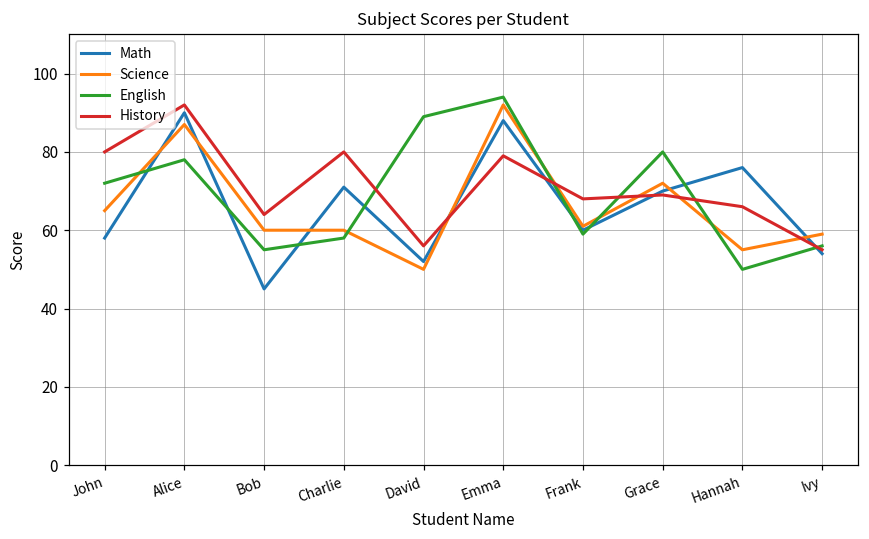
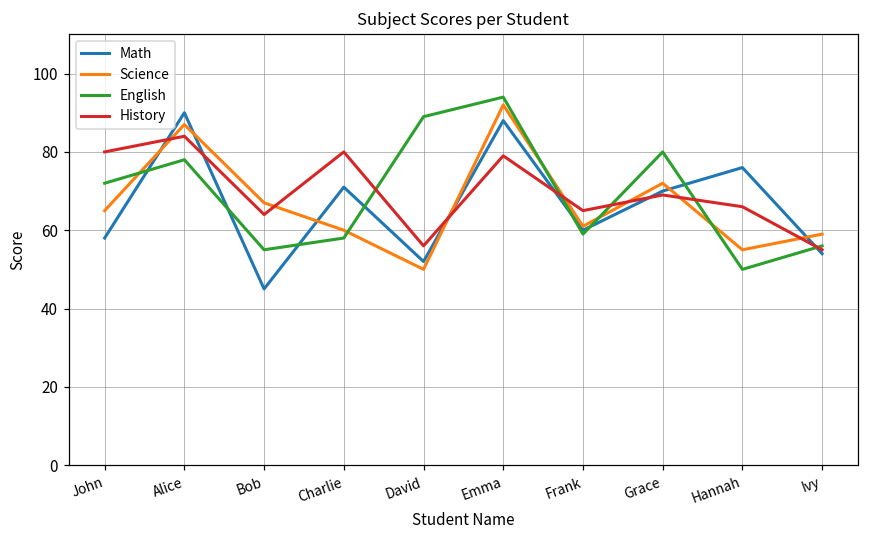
History, Alice: 92 -> 84
Science, Bob: 60 -> 67
History, Frank: 68 -> 65
